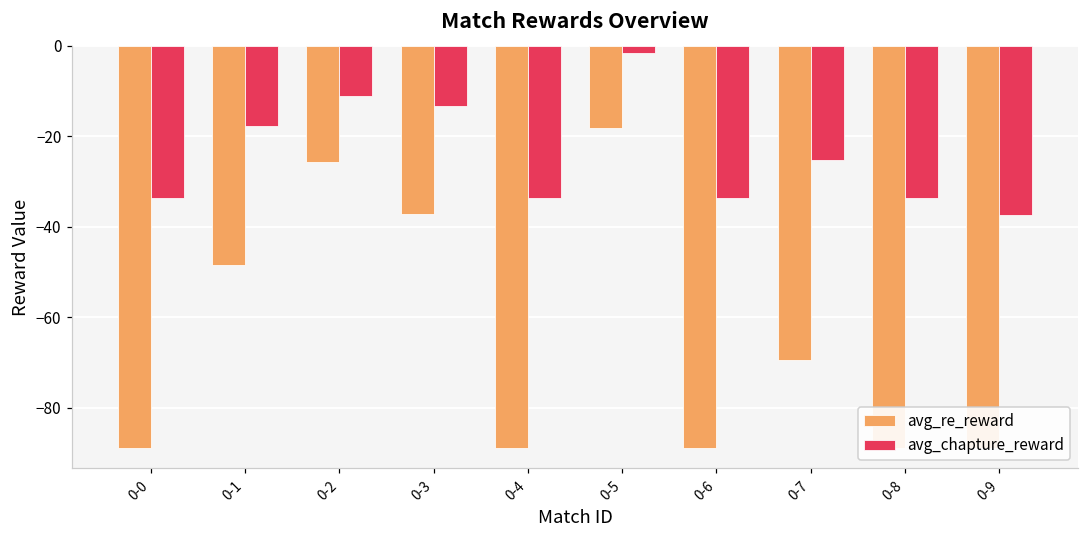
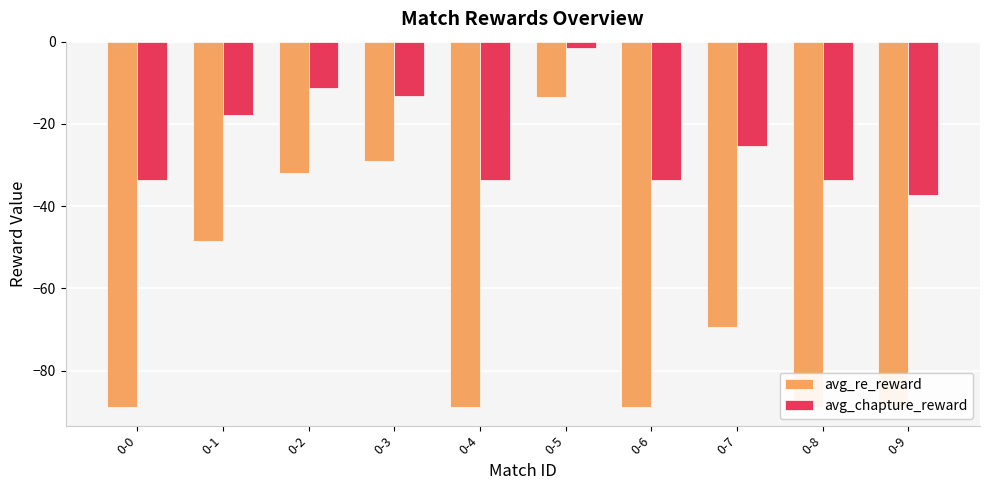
avg_re_reward, 0-2: -26 -> -32
avg_re_reward, 0-3: -37 -> -29
avg_re_reward, 0-5: -18 -> -13
